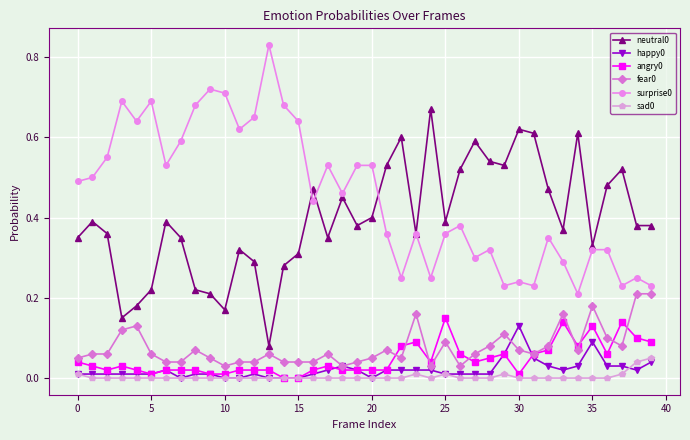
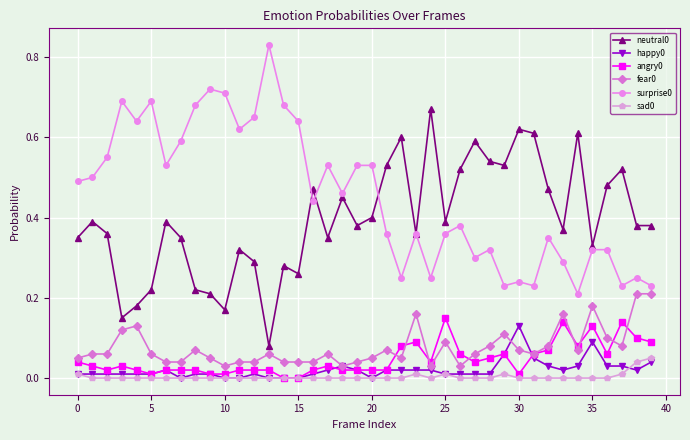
neutral0, 15: 0.31 -> 0.26
